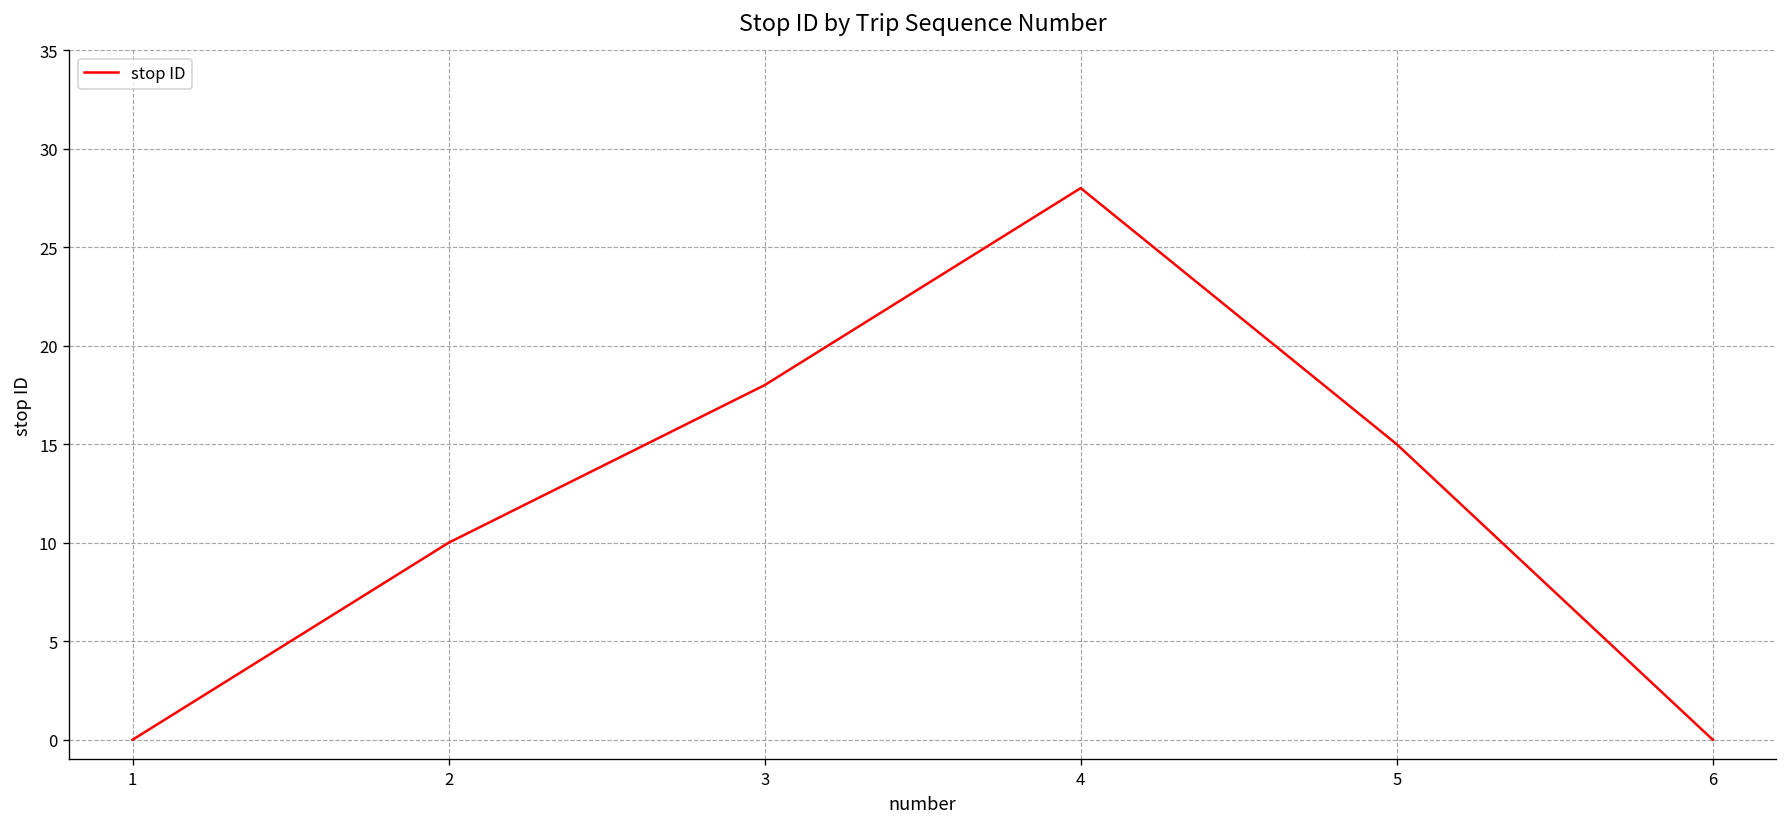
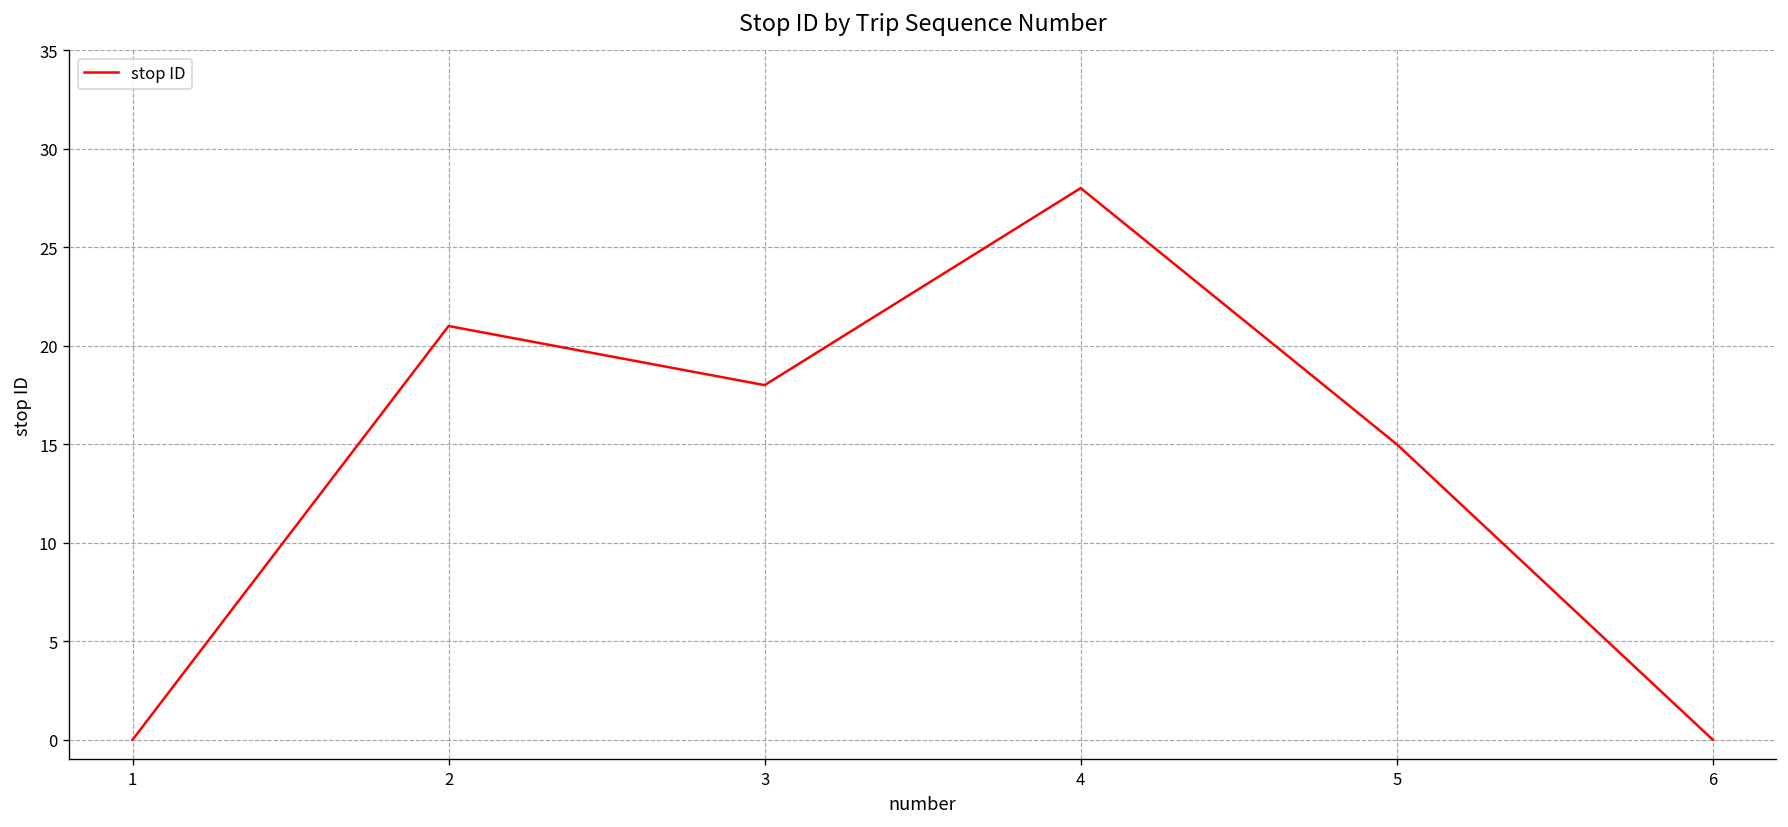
2: 10 -> 21
